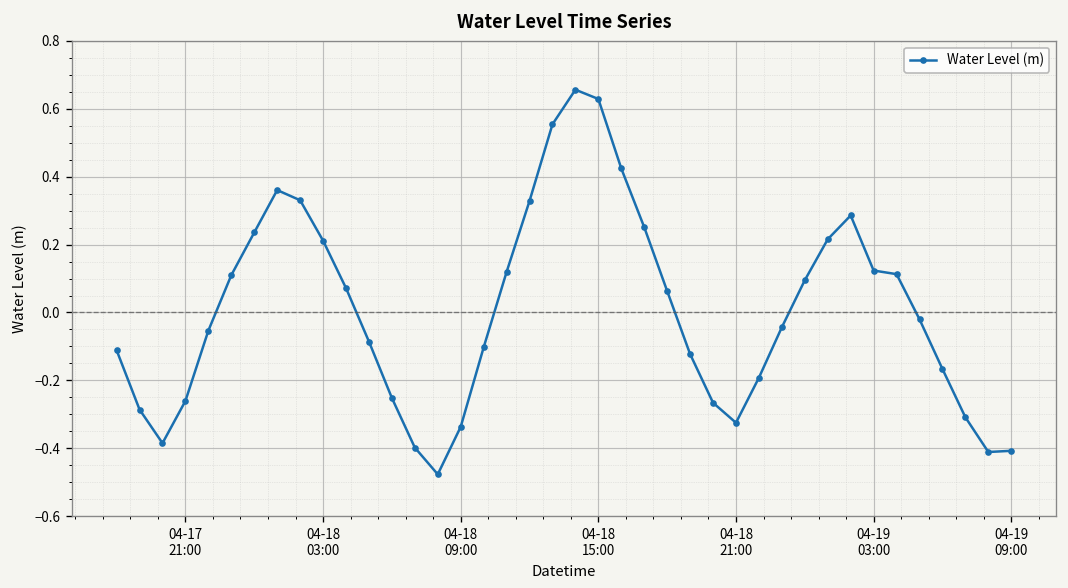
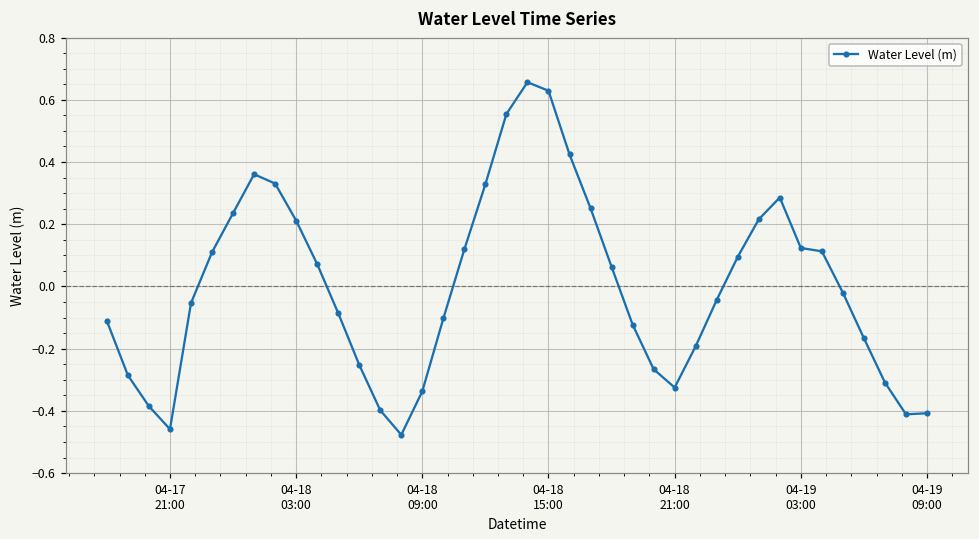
04-17 21:00: -0.26 -> -0.46
